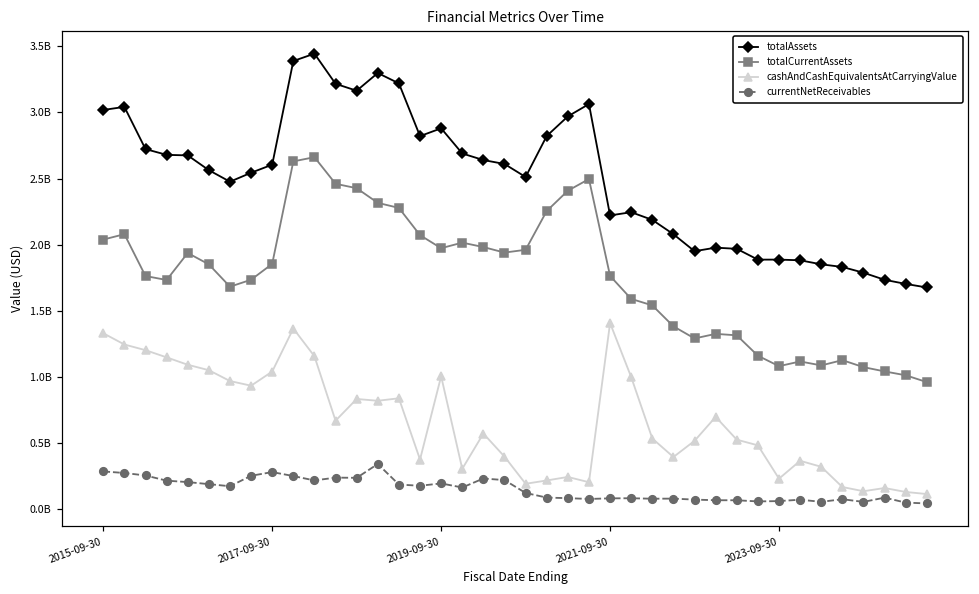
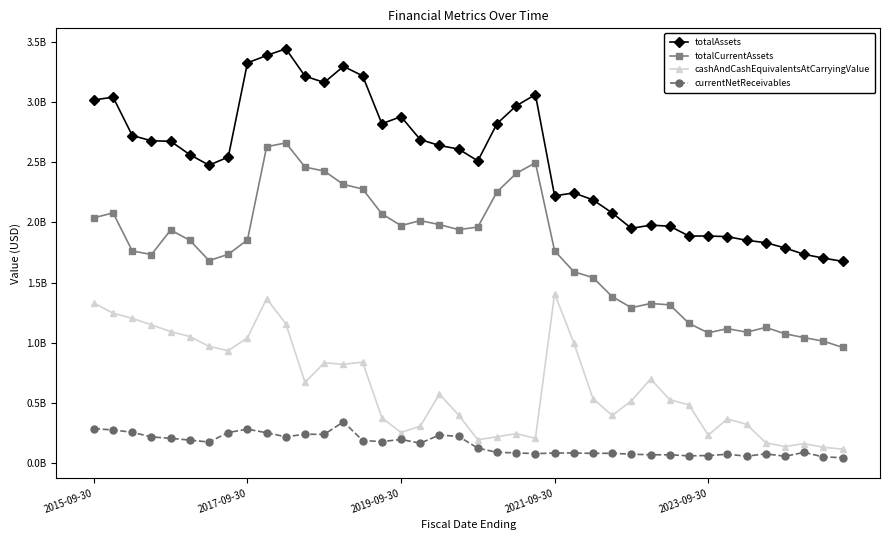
totalAssets, 2017-09-30: 2610000000 -> 3330000000
cashAndCashEquivalentsAtCarryingValue, 2019-09-30: 1010000000 -> 250000000
